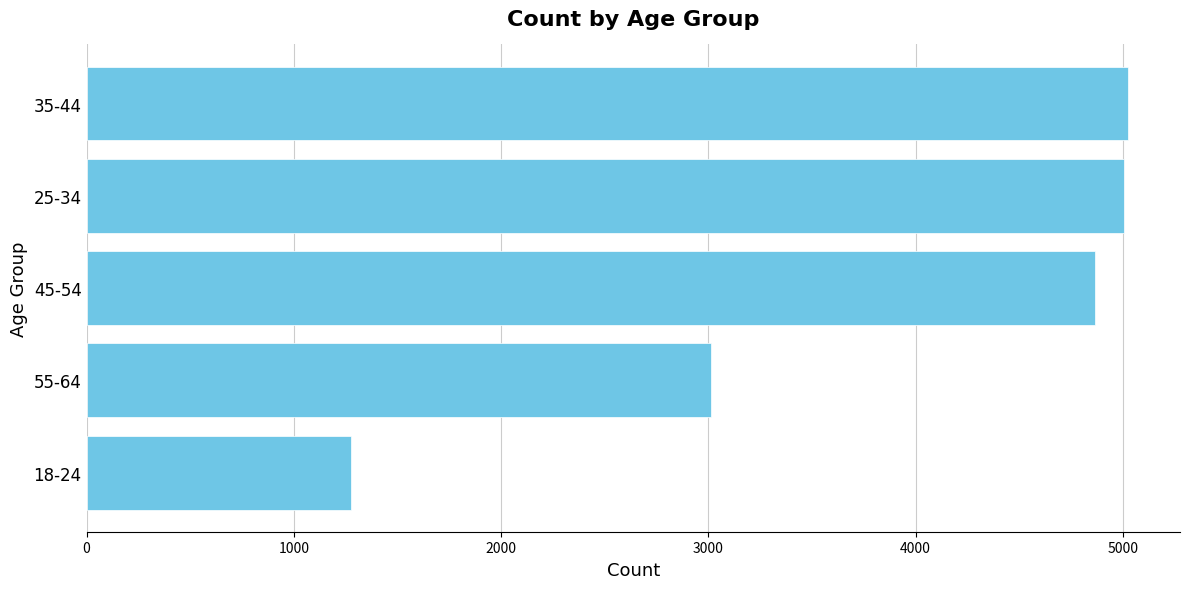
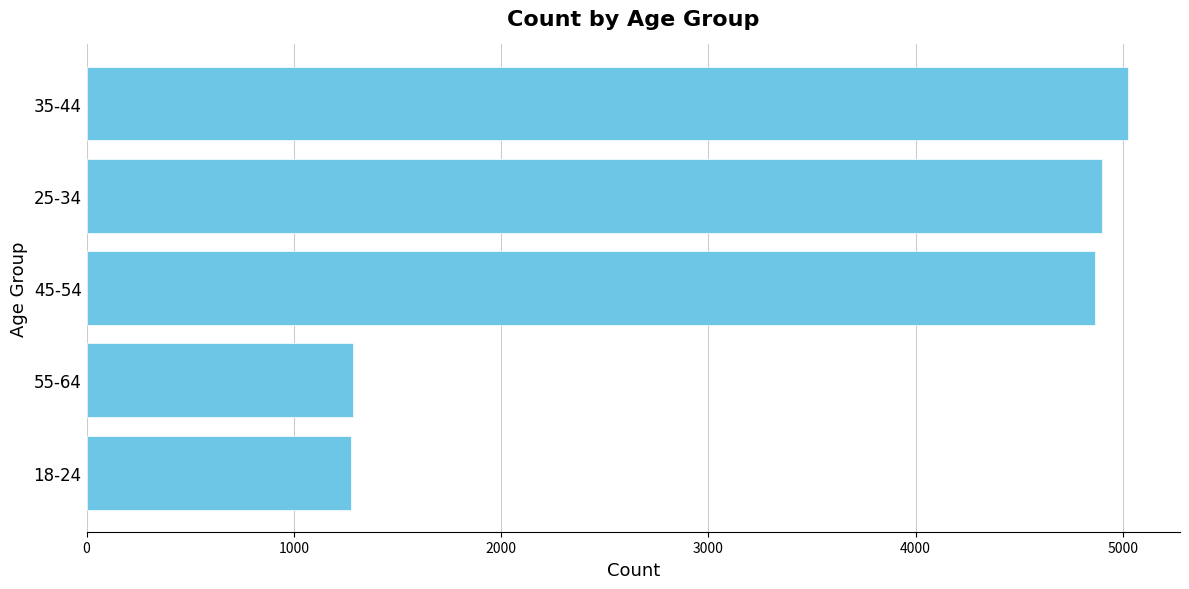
25-34: 5010 -> 4900
55-64: 3010 -> 1290
